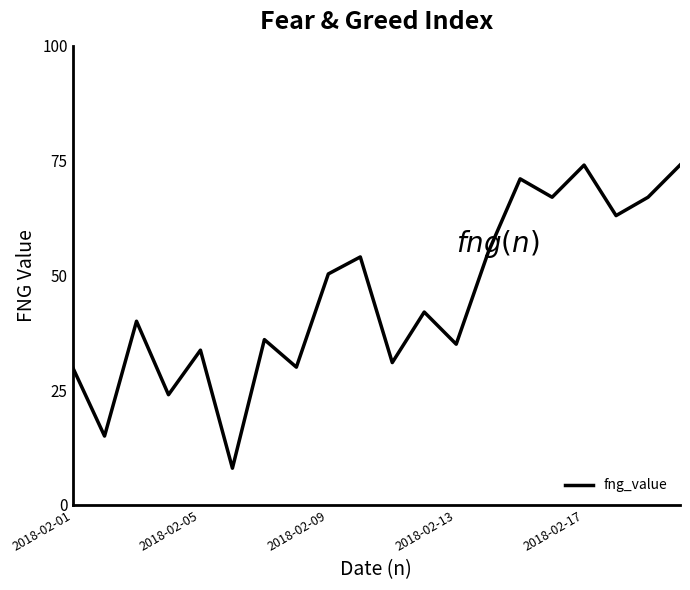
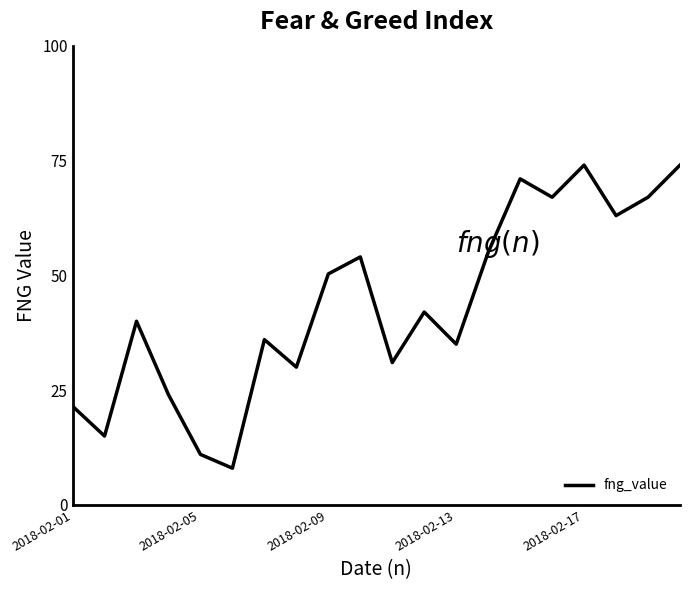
2018-02-01: 30 -> 22
2018-02-05: 34 -> 11
